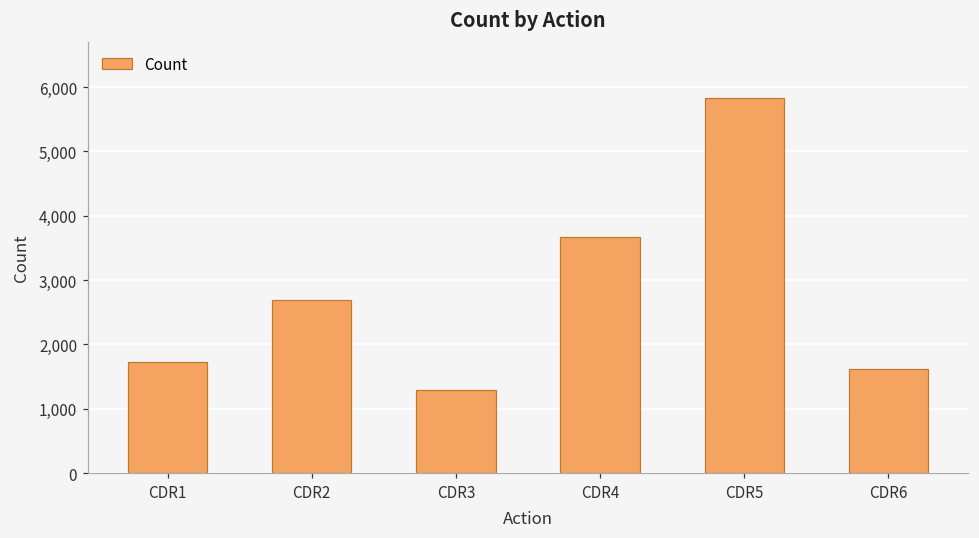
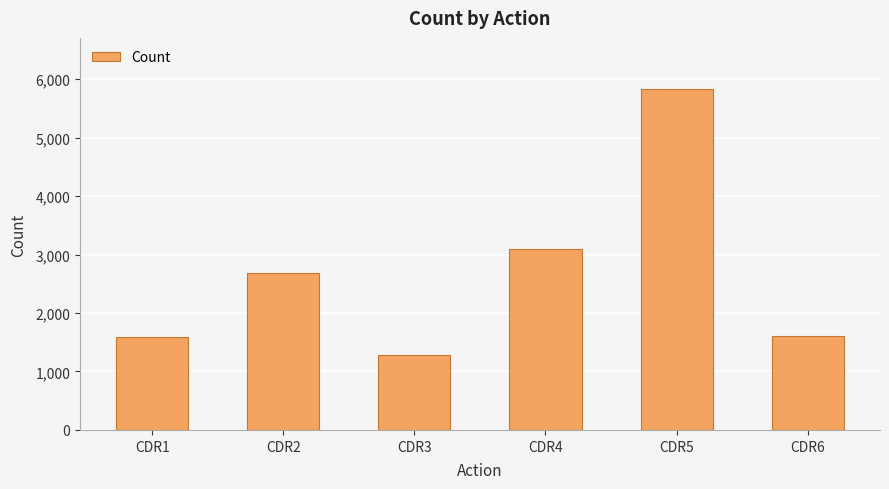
CDR1: 1,700 -> 1,600
CDR4: 3,700 -> 3,100
